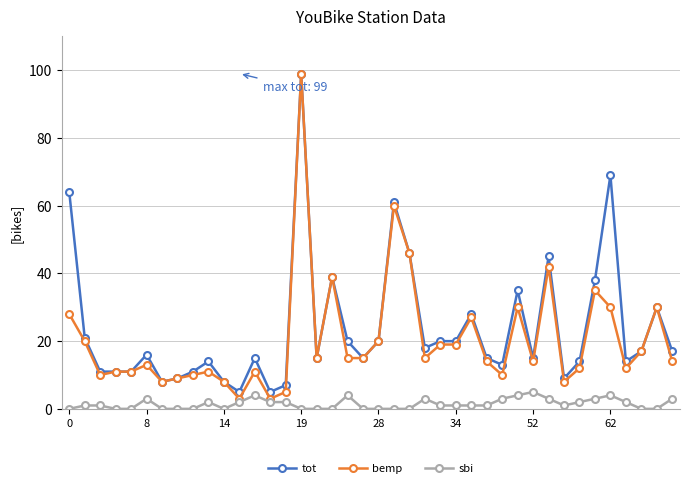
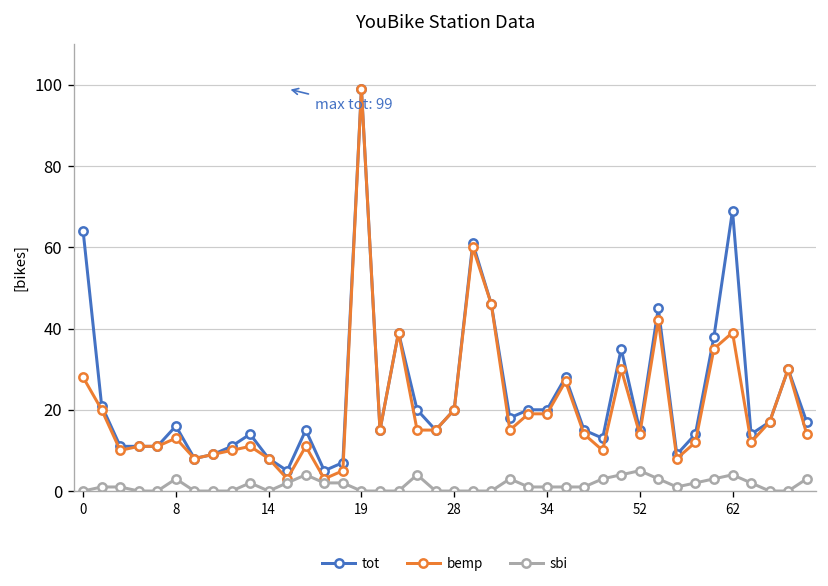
bemp, 62: 30 -> 39
